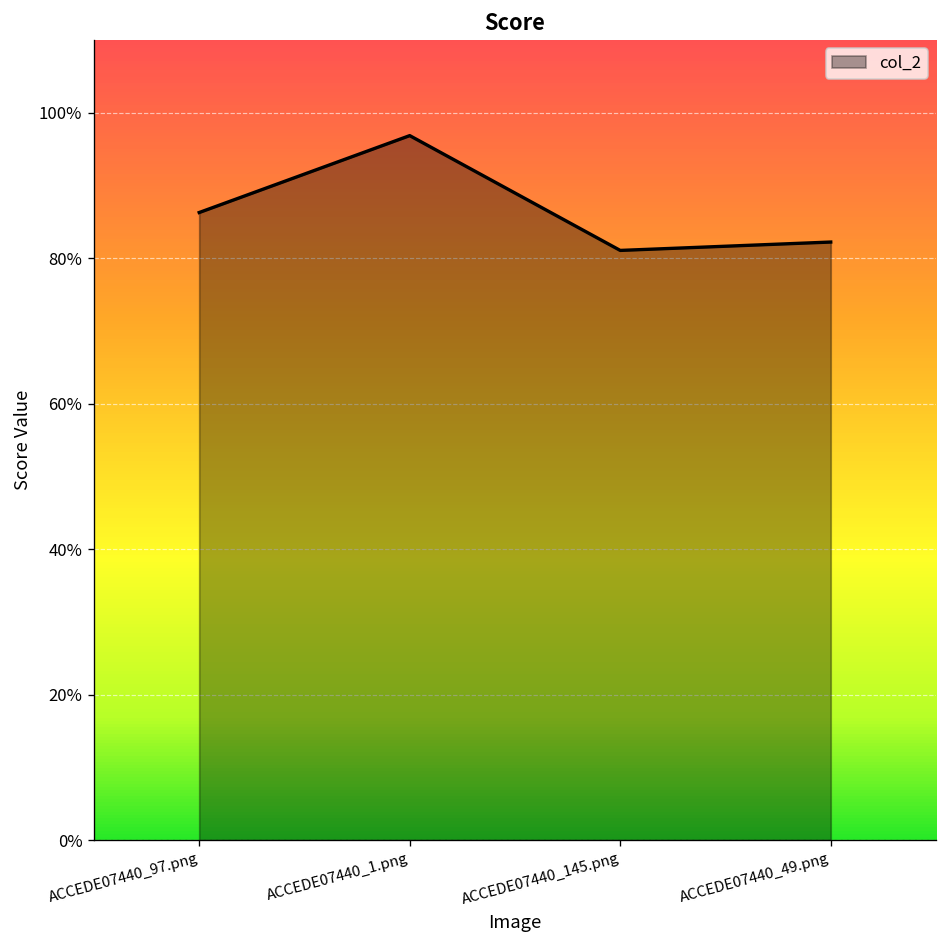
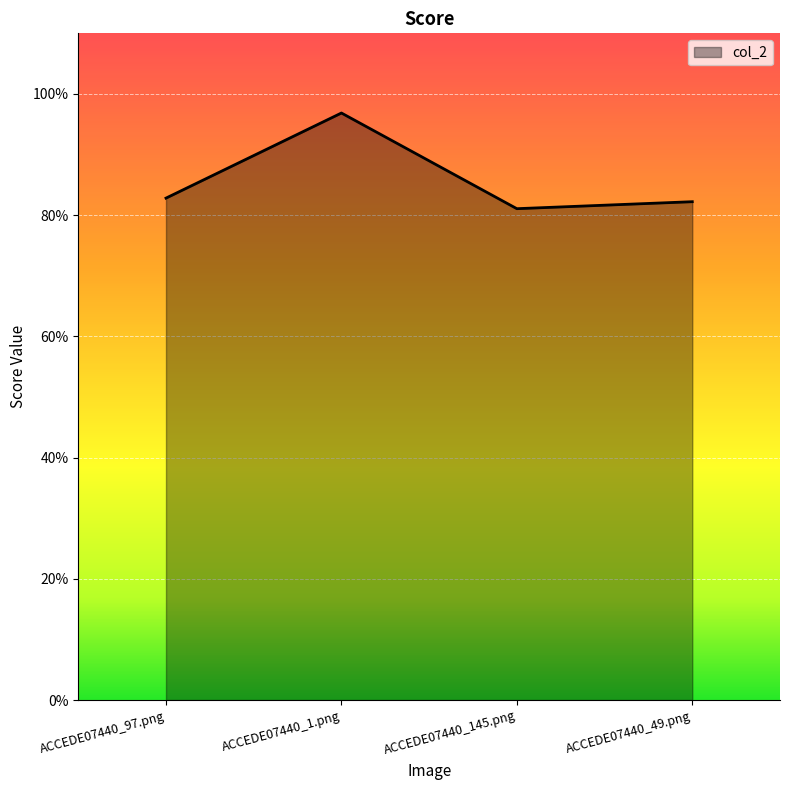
ACCEDE07440_97.png: 86% -> 83%
